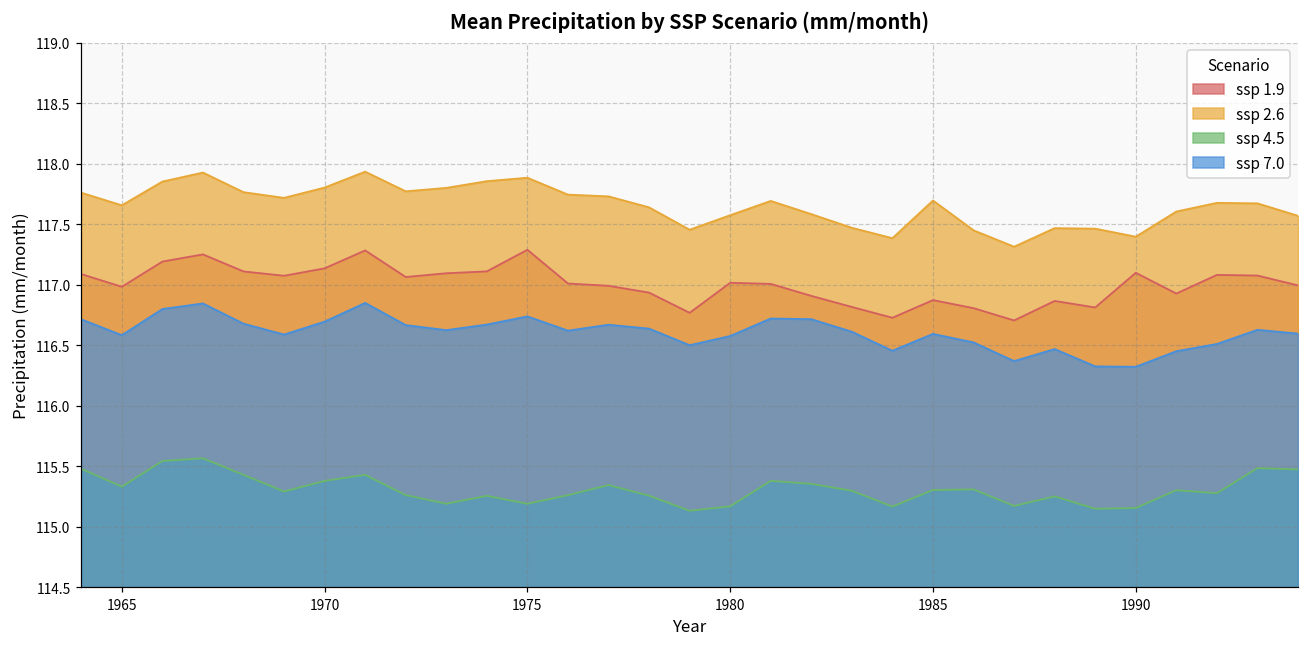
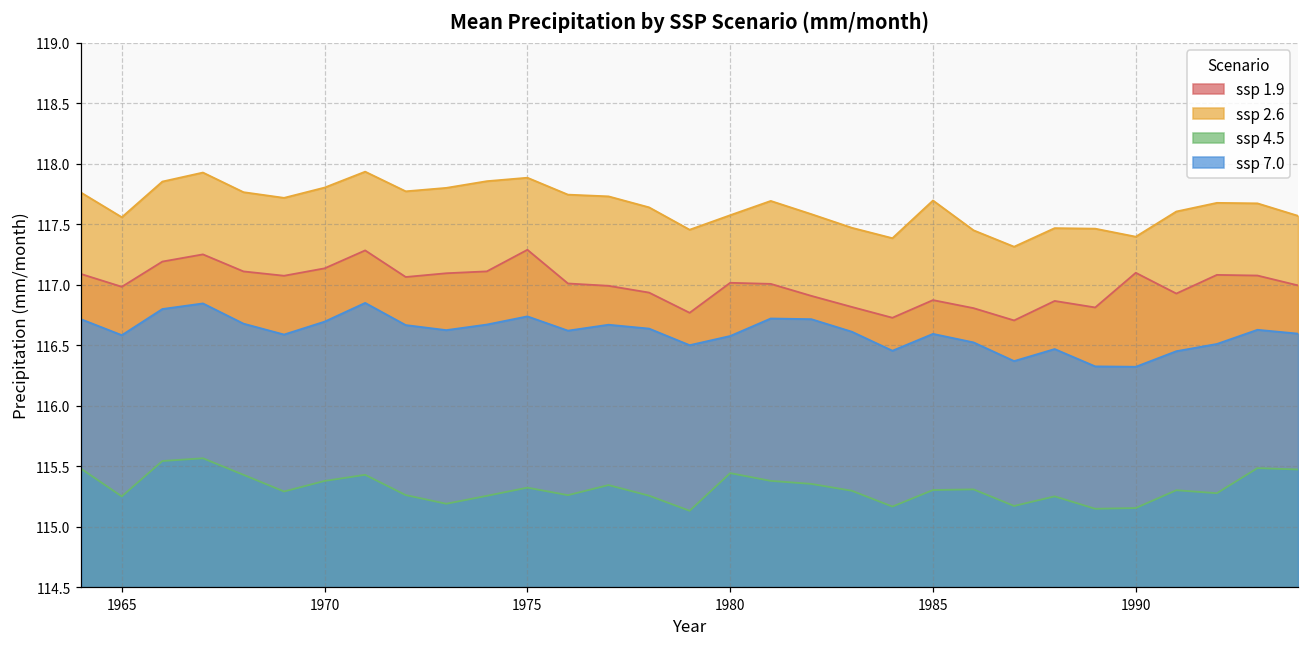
ssp 2.6, 1965: 117.66 -> 117.56
ssp 4.5, 1965: 115.33 -> 115.25
ssp 4.5, 1975: 115.19 -> 115.32
ssp 4.5, 1980: 115.17 -> 115.44
